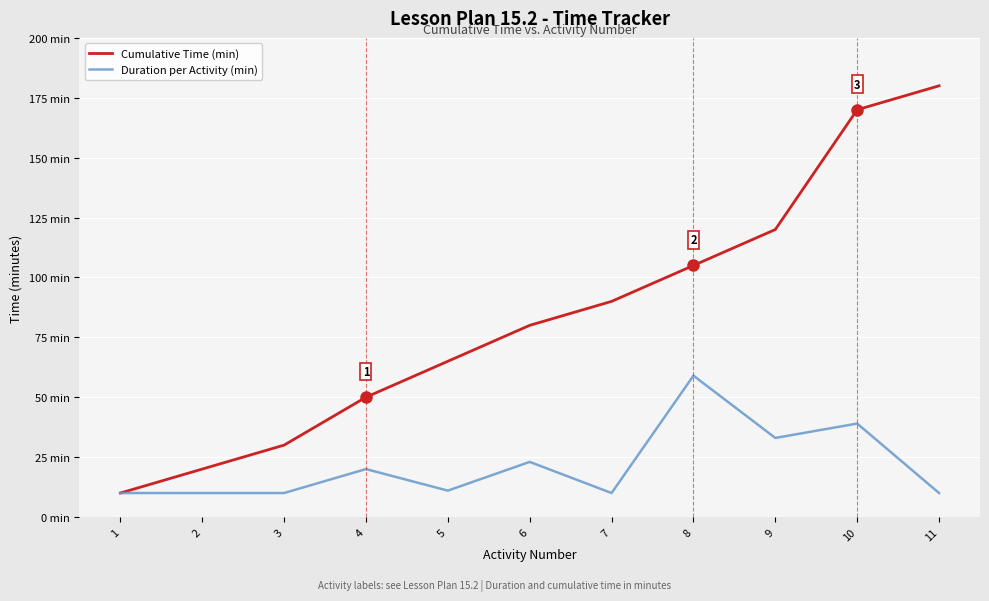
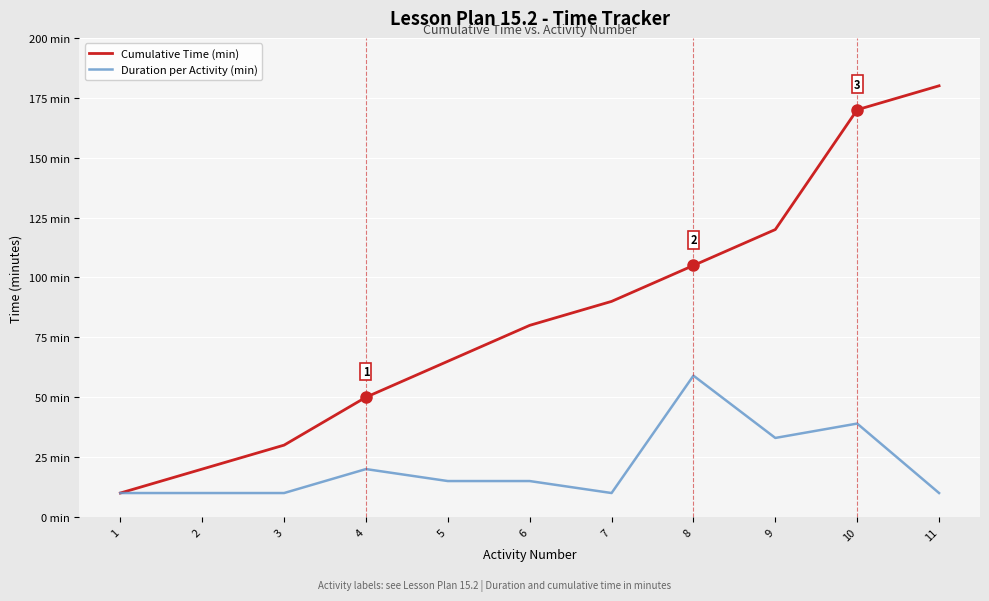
Duration per Activity (min), 5: 11 min -> 15 min
Duration per Activity (min), 6: 23 min -> 15 min
